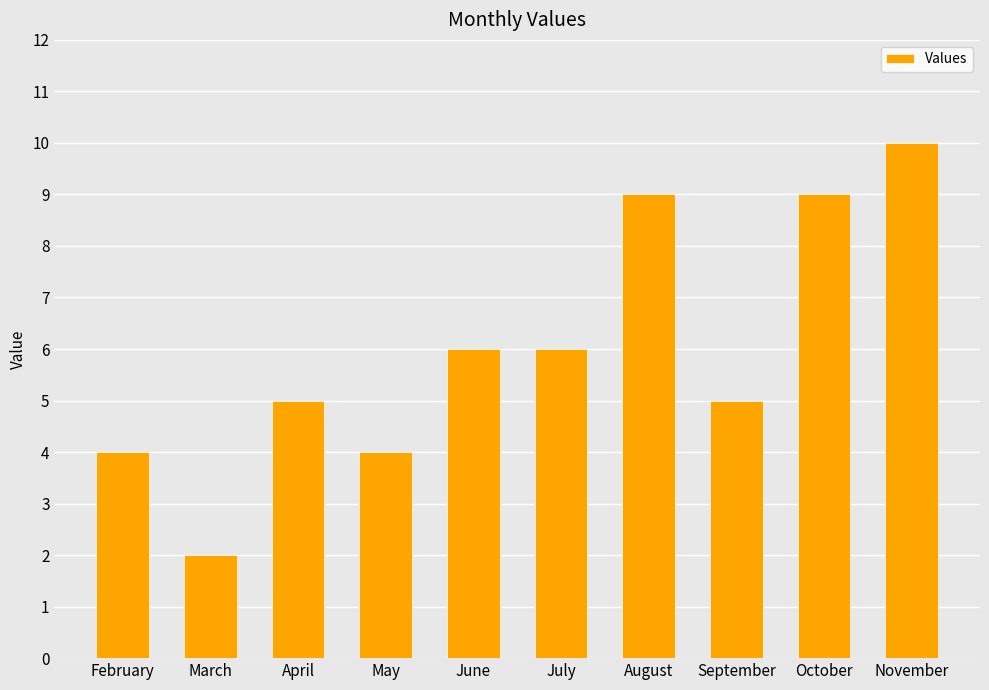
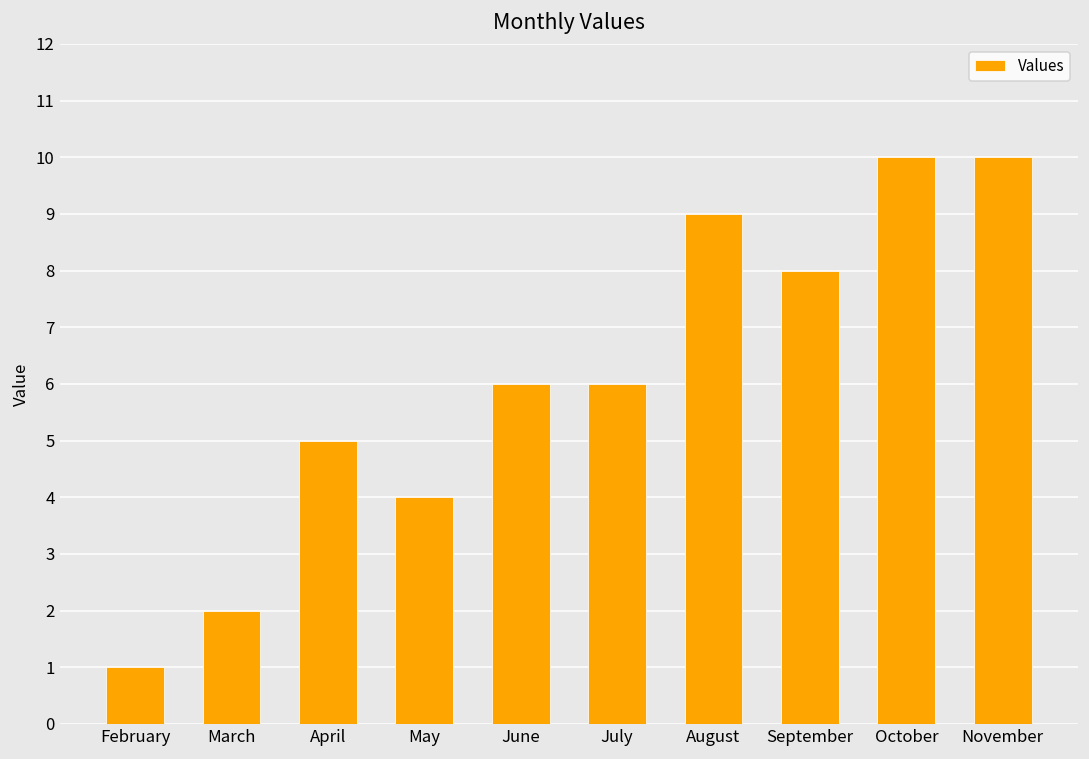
February: 4 -> 1
September: 5 -> 8
October: 9 -> 10
